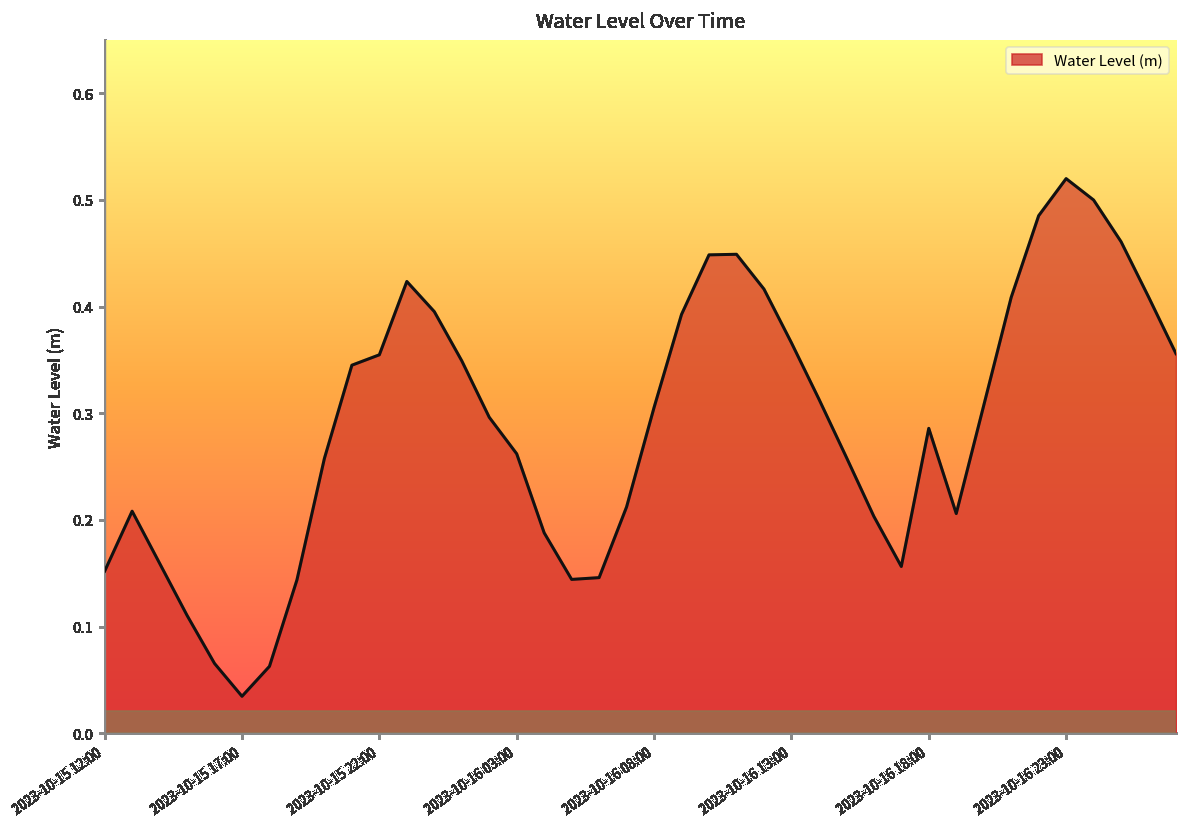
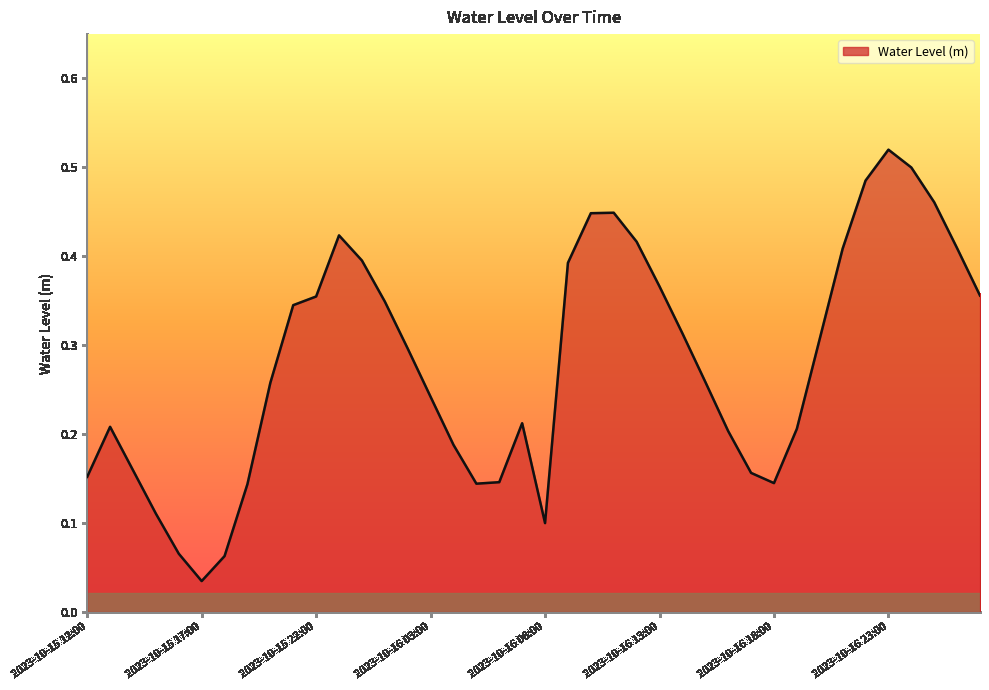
2023-10-16 03:00: 0.26 -> 0.24
2023-10-16 08:00: 0.31 -> 0.10
2023-10-16 18:00: 0.29 -> 0.14
